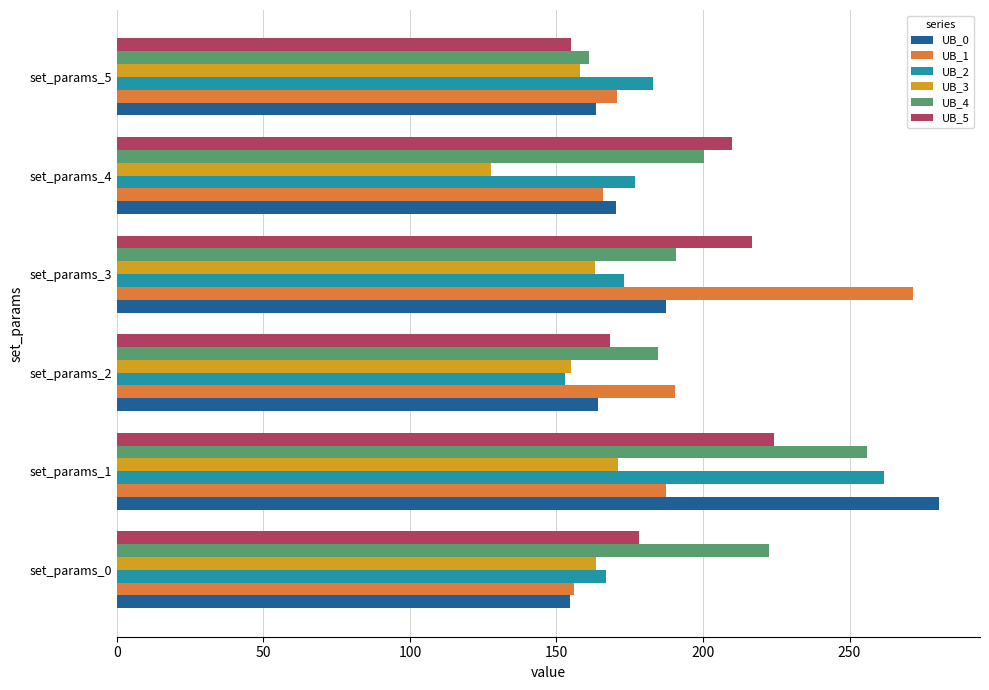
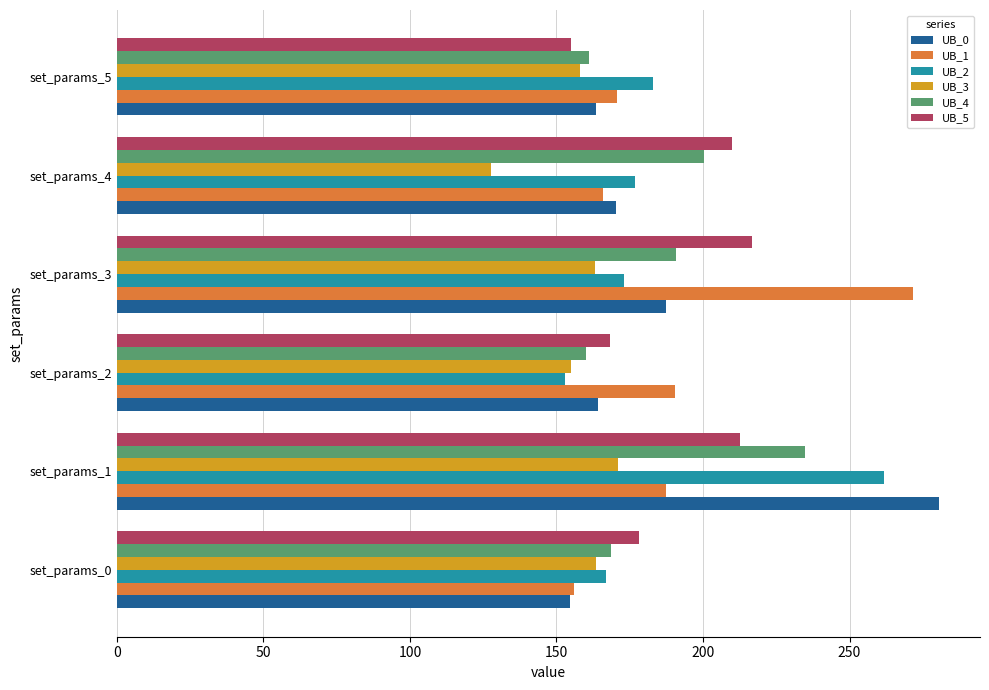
UB_4, set_params_2: 185 -> 160
UB_5, set_params_1: 224 -> 213
UB_4, set_params_1: 256 -> 235
UB_4, set_params_0: 222 -> 169
